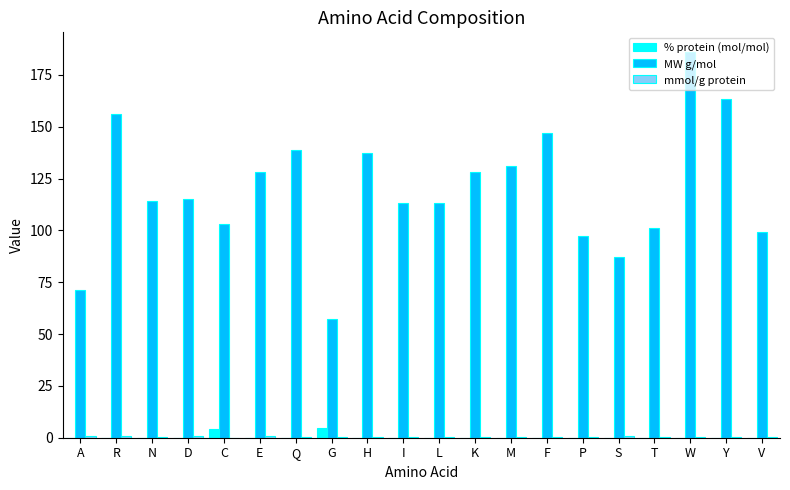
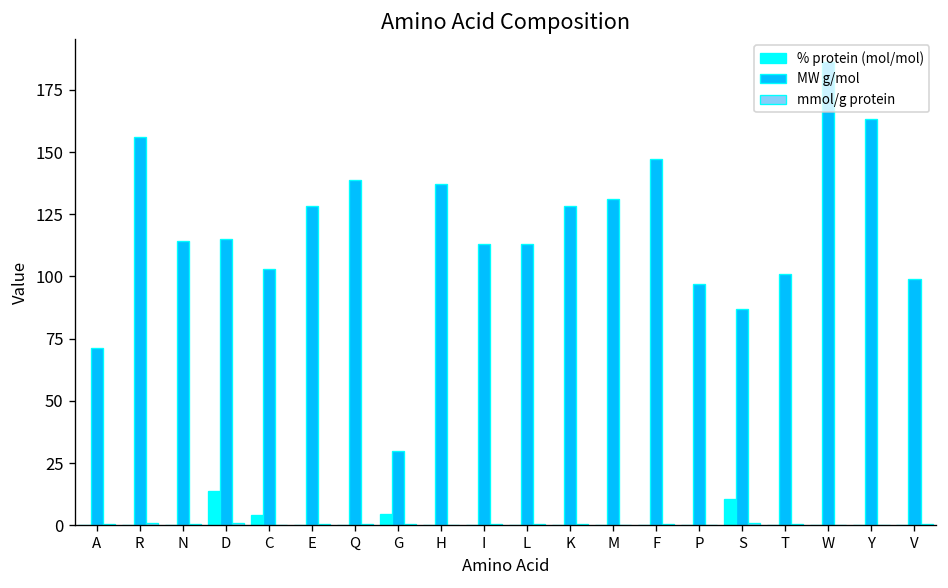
% protein (mol/mol), D: 0 -> 14
MW g/mol, G: 57 -> 30
% protein (mol/mol), S: 0 -> 11
